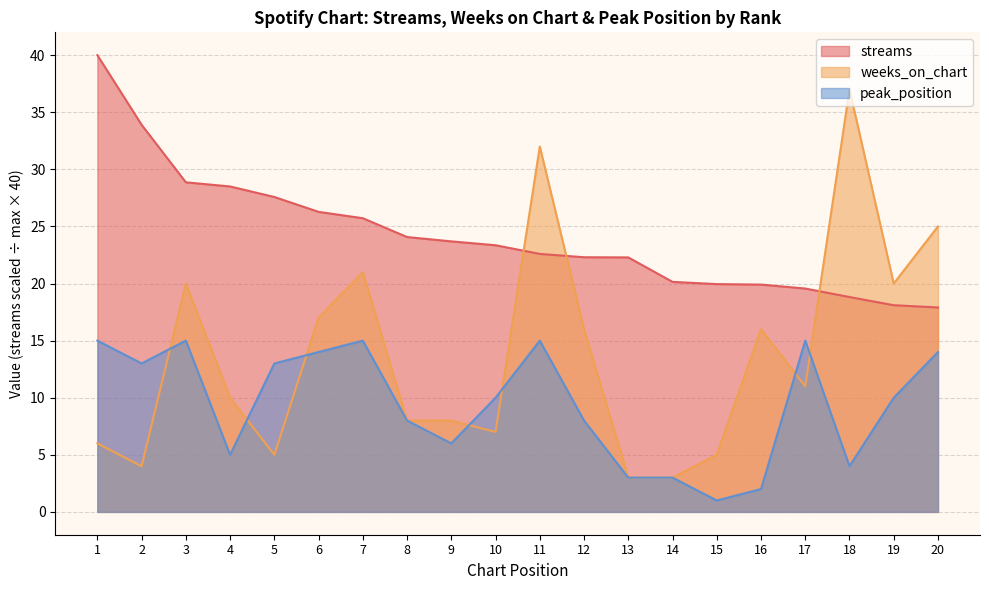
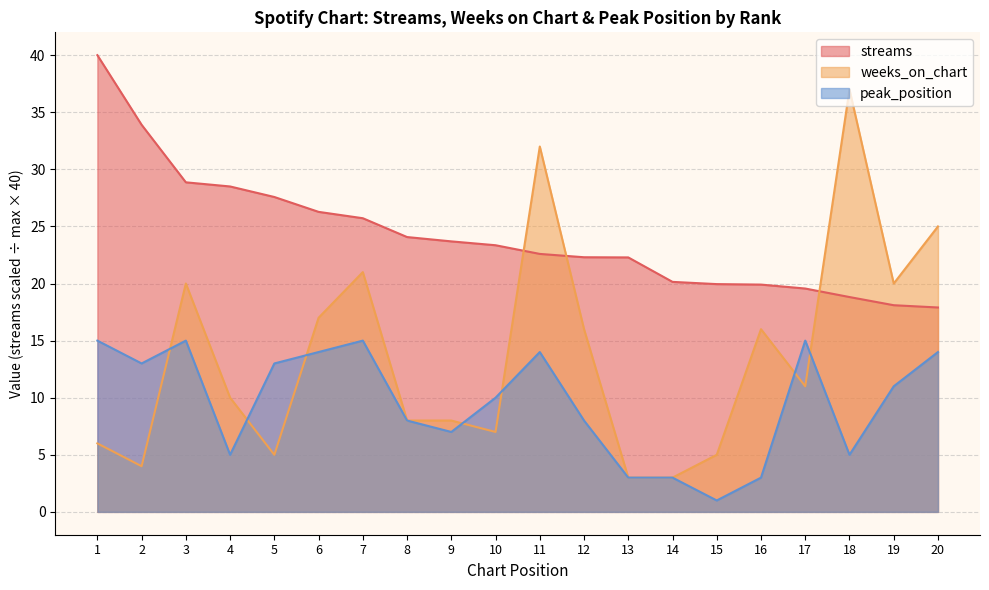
peak_position, 9: 6.0 -> 7.0
peak_position, 11: 15.0 -> 14.0
peak_position, 16: 2.0 -> 3.0
peak_position, 18: 4.0 -> 5.0
peak_position, 19: 10.0 -> 11.0
